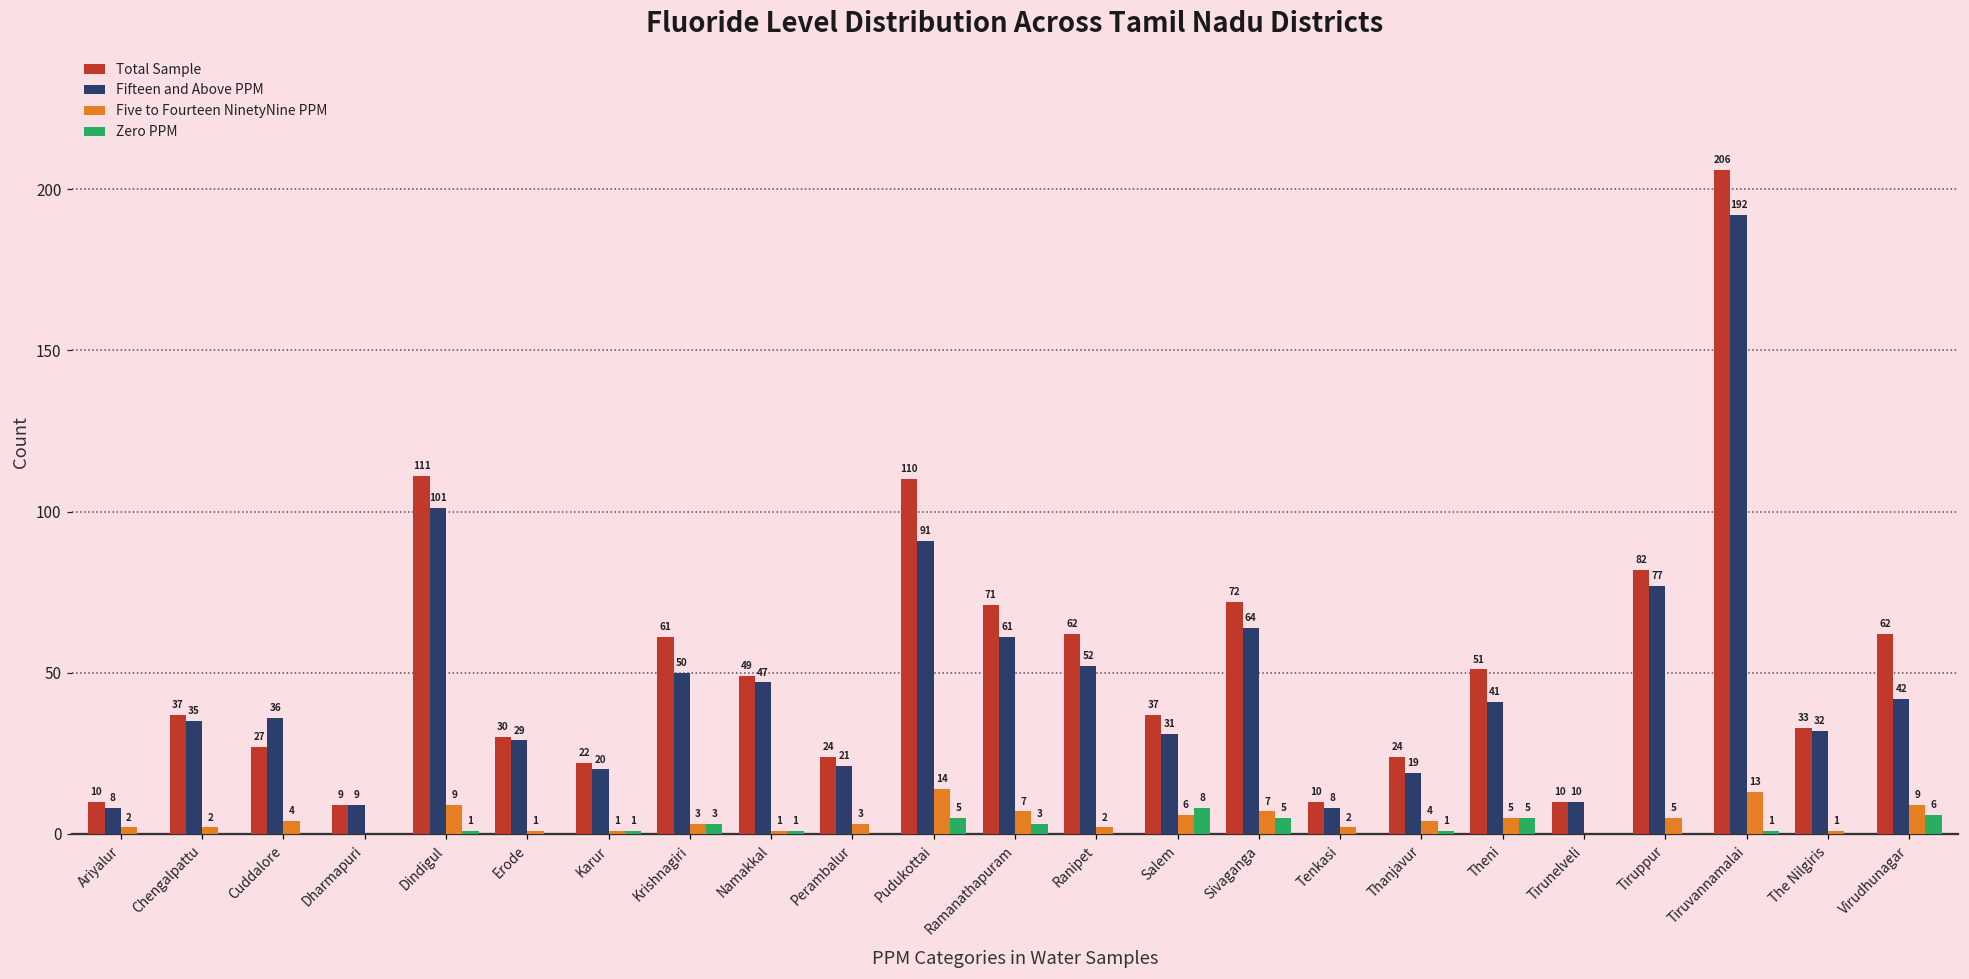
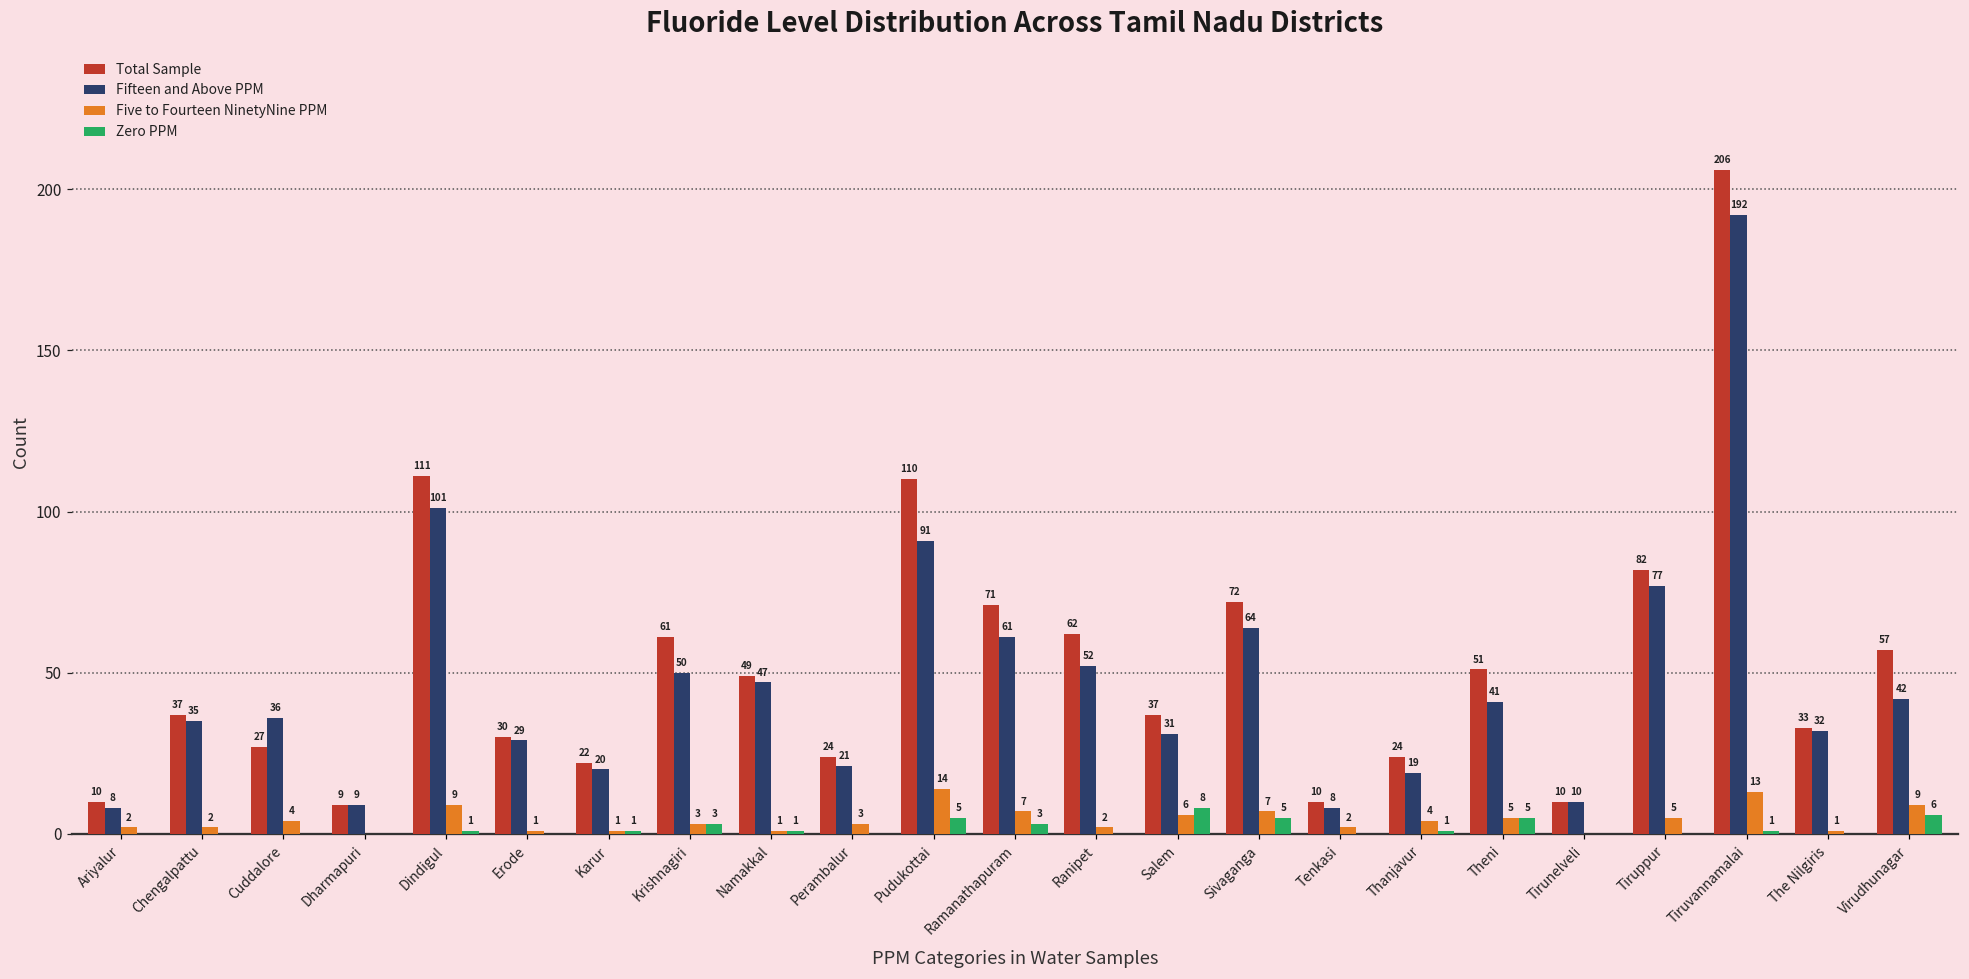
Total Sample, Virudhunagar: 62 -> 57
